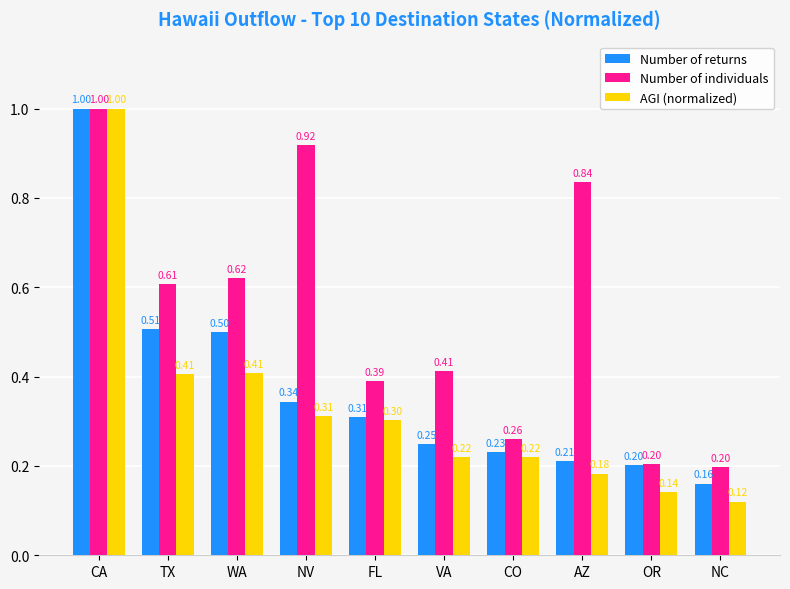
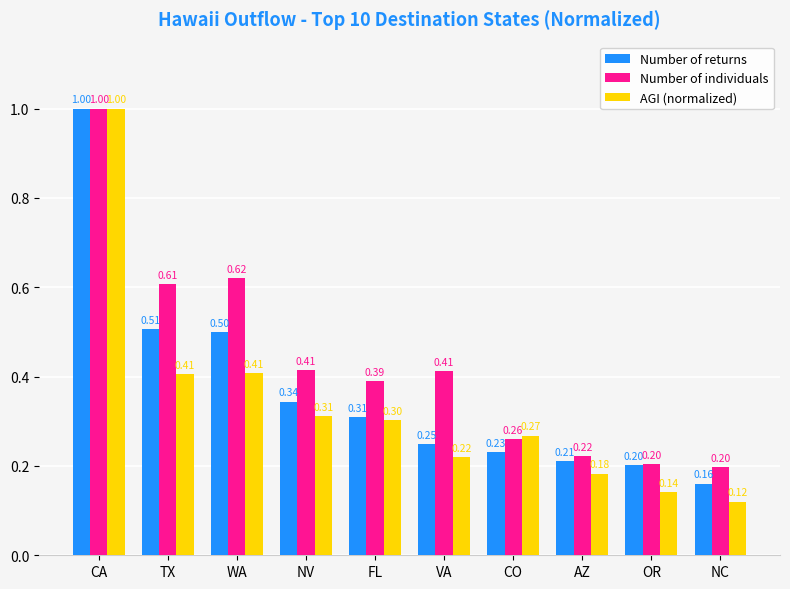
Number of individuals, NV: 0.92 -> 0.41
AGI (normalized), CO: 0.22 -> 0.27
Number of individuals, AZ: 0.84 -> 0.22
